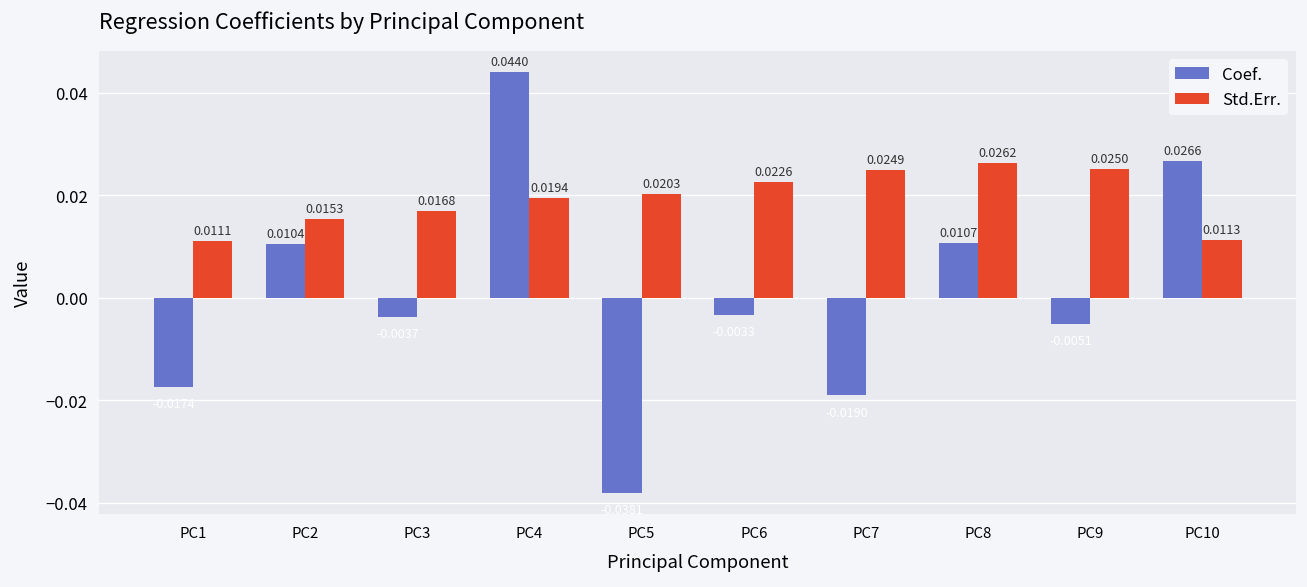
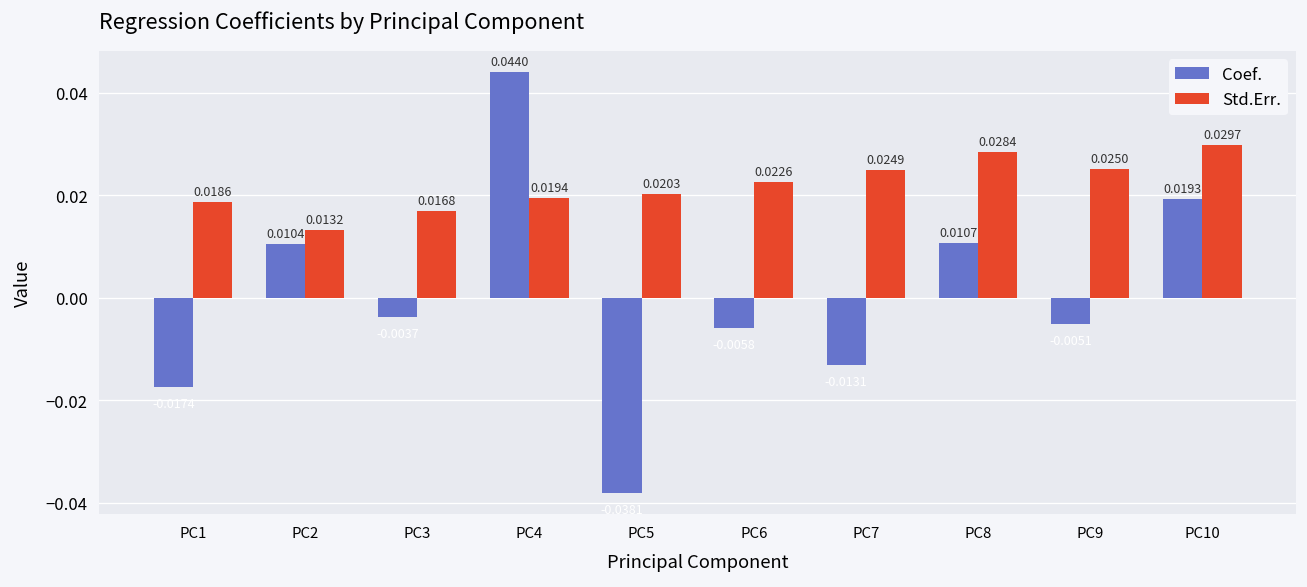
Std.Err., PC1: 0.0111 -> 0.0186
Std.Err., PC2: 0.0153 -> 0.0132
Coef., PC6: -0.003 -> -0.006
Coef., PC7: -0.019 -> -0.013
Std.Err., PC8: 0.0262 -> 0.0284
Coef., PC10: 0.0266 -> 0.0193
Std.Err., PC10: 0.0113 -> 0.0297
